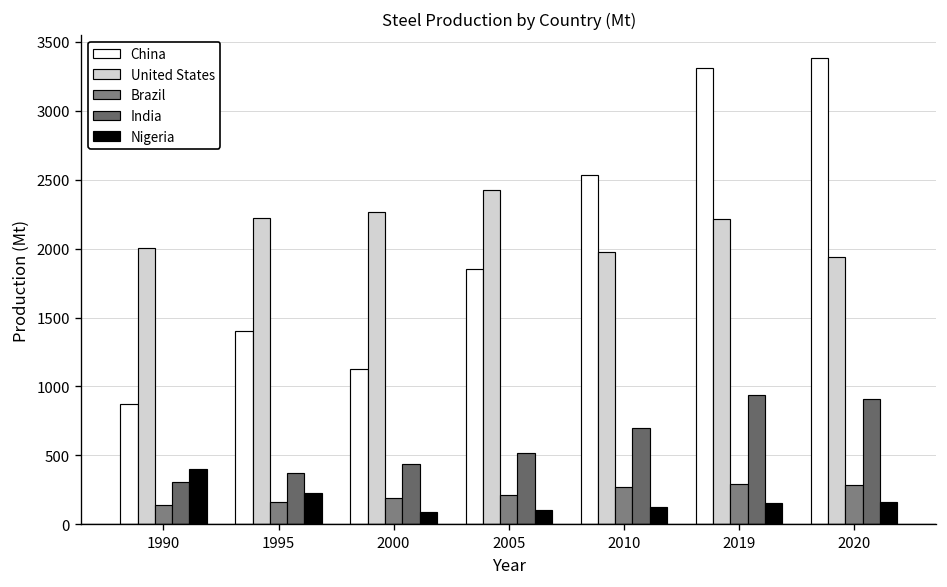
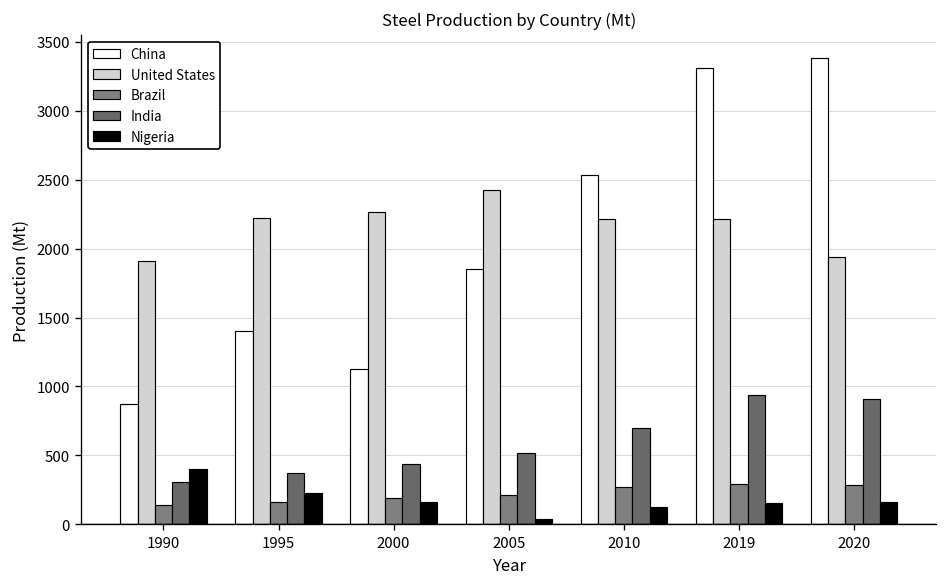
United States, 1990: 2010 -> 1910
Nigeria, 2000: 90 -> 160
Nigeria, 2005: 110 -> 40
United States, 2010: 1980 -> 2220
